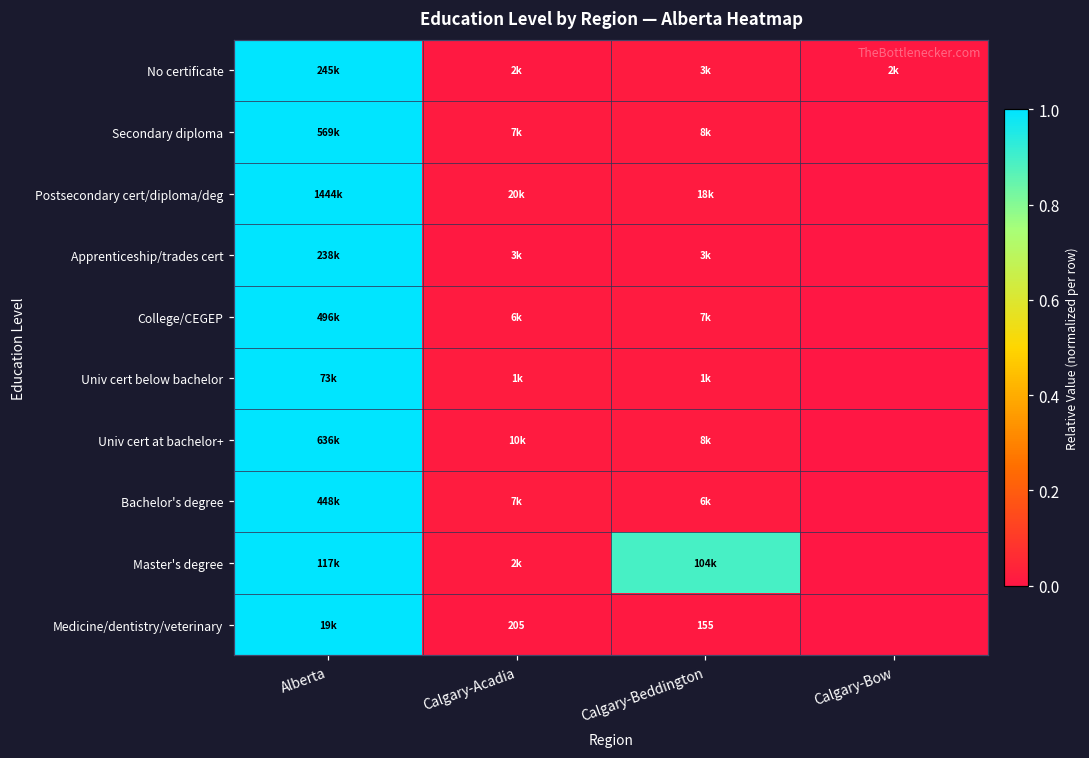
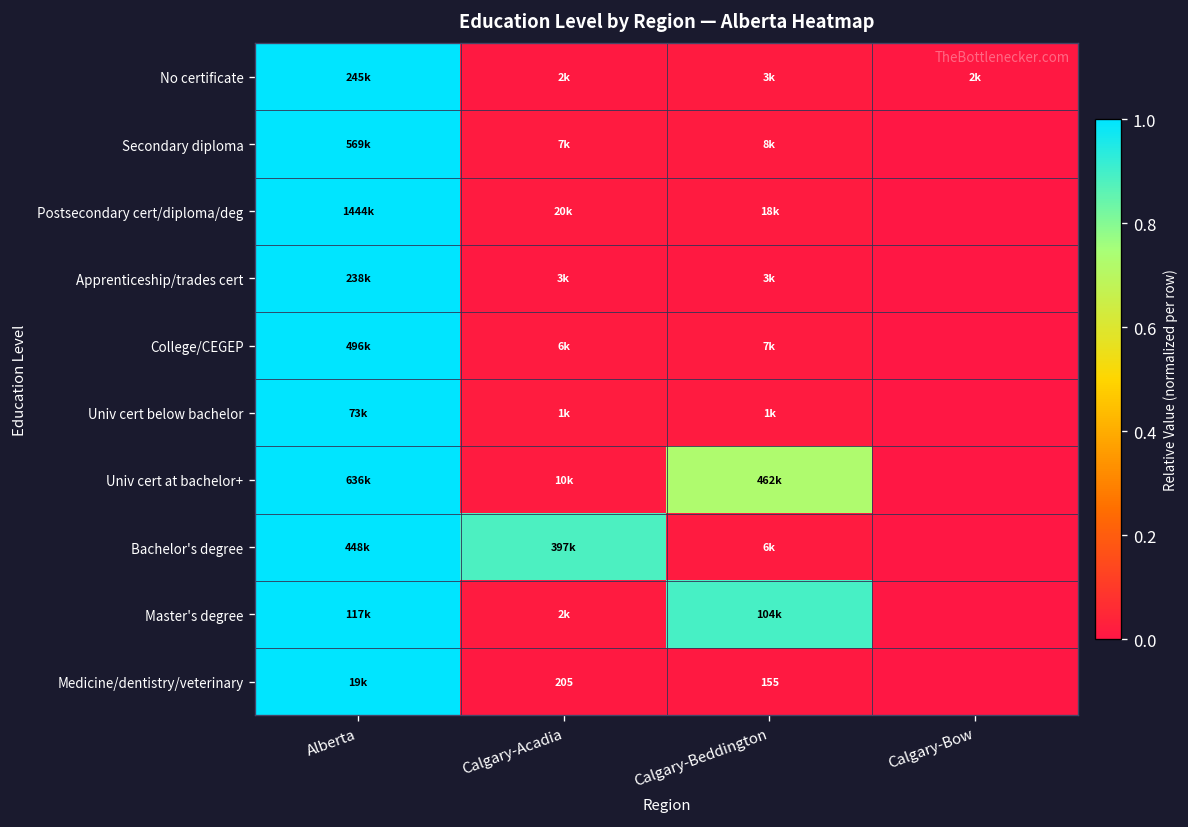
Univ cert at bachelor+, Calgary-Beddington: 8k -> 462k
Bachelor's degree, Calgary-Acadia: 7k -> 397k
